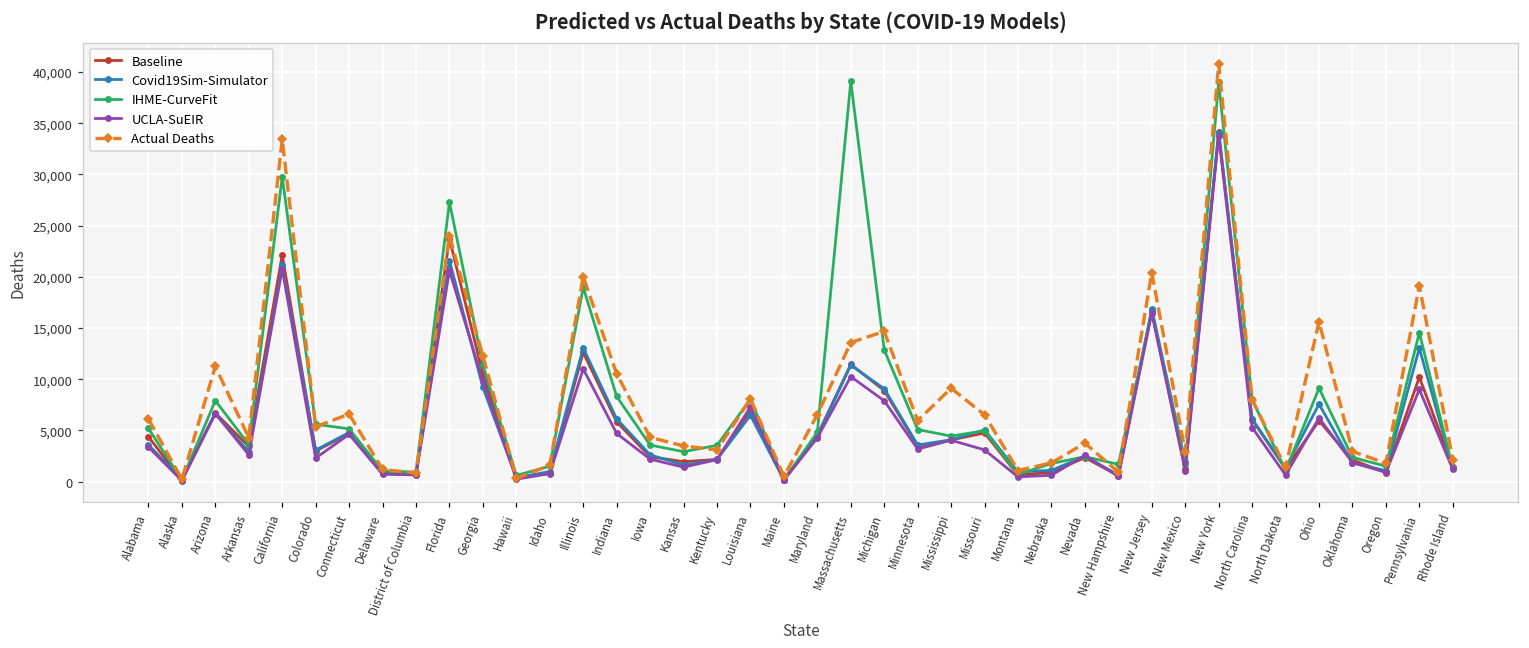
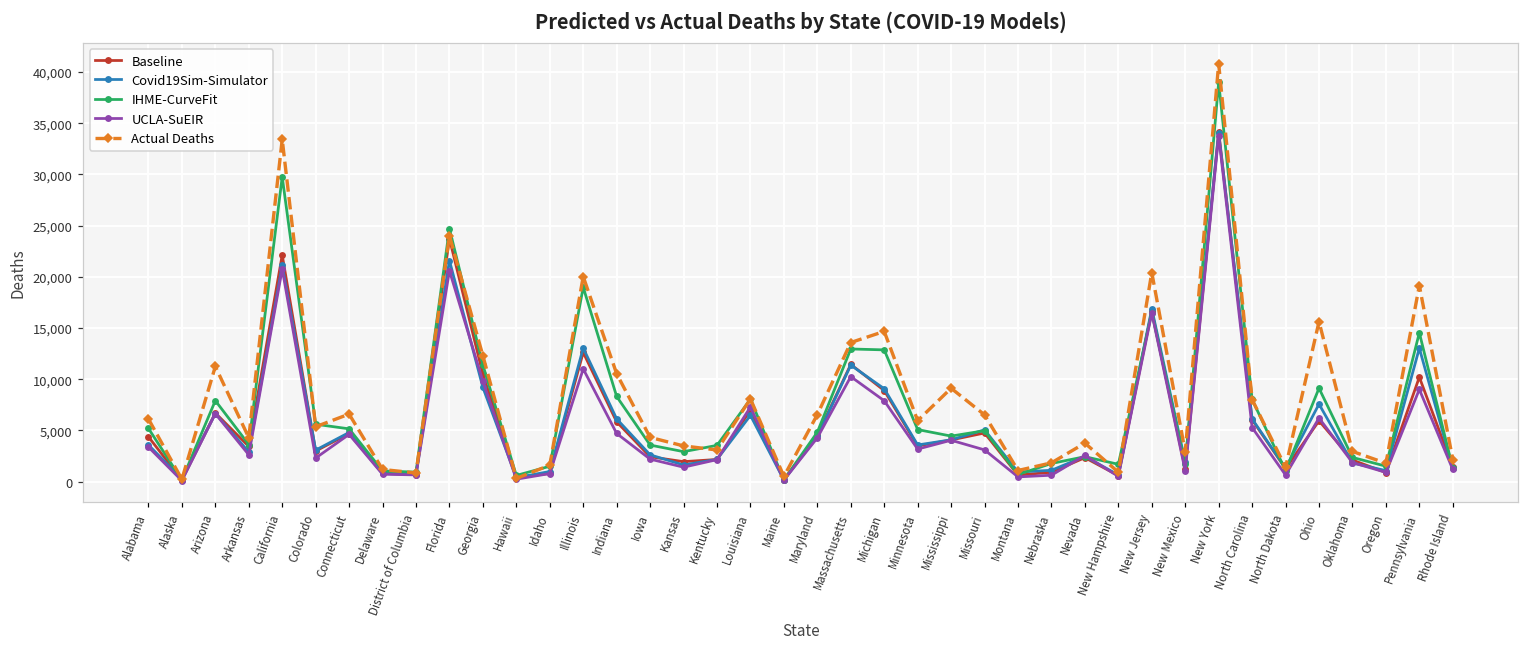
IHME-CurveFit, Florida: 27,000 -> 25,000
IHME-CurveFit, Massachusetts: 39,000 -> 13,000
